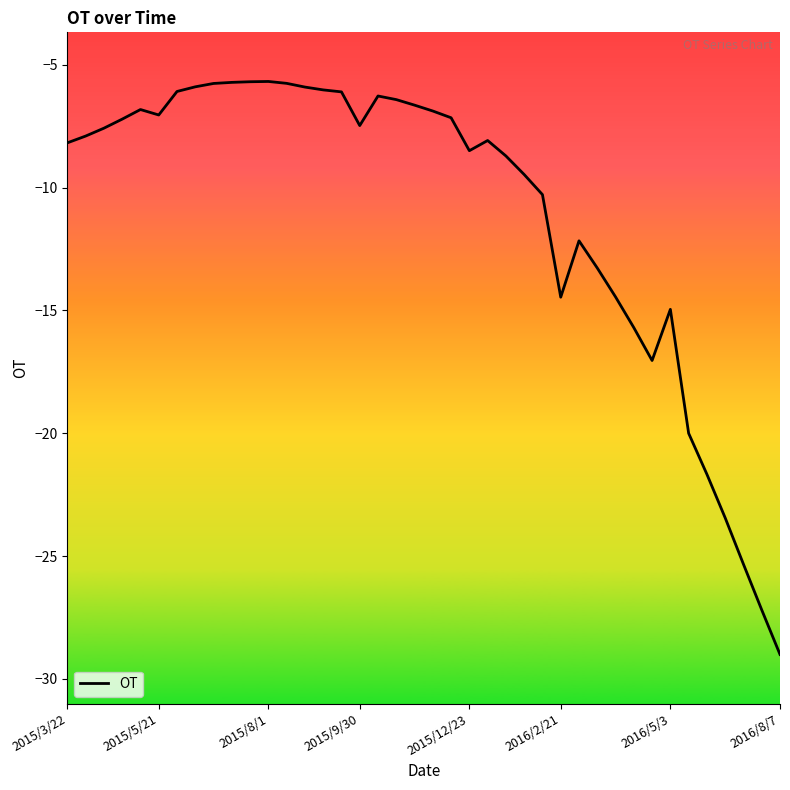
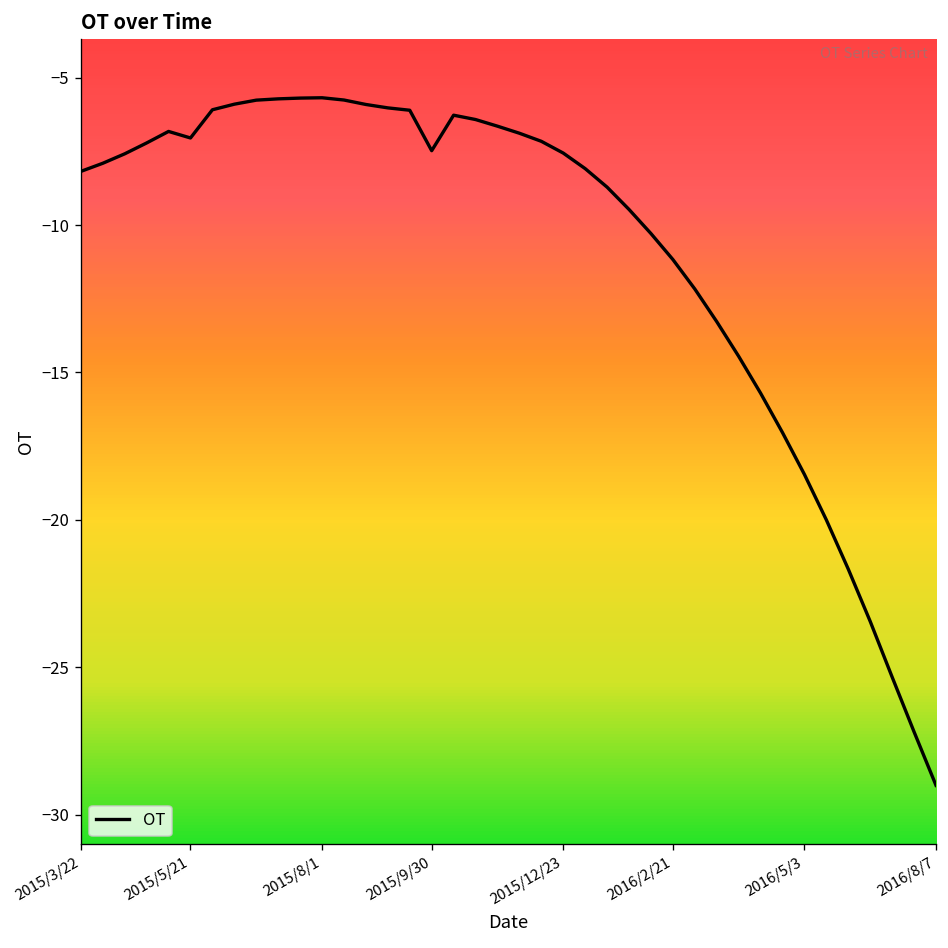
2015/12/23: -8.5 -> -7.6
2016/2/21: -14.5 -> -11.2
2016/5/3: -15.0 -> -18.5
